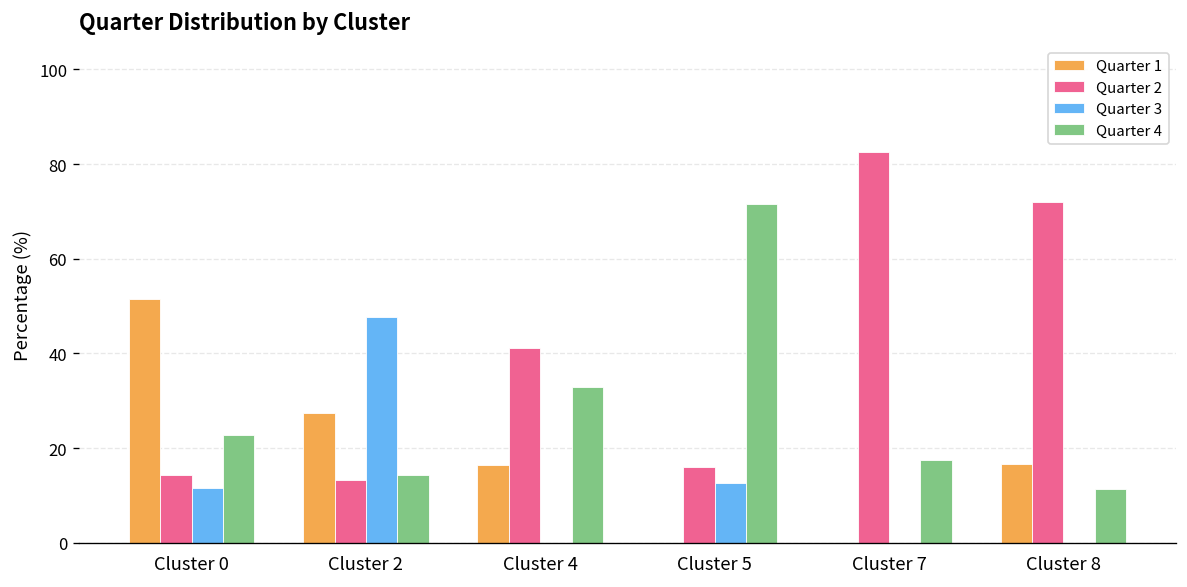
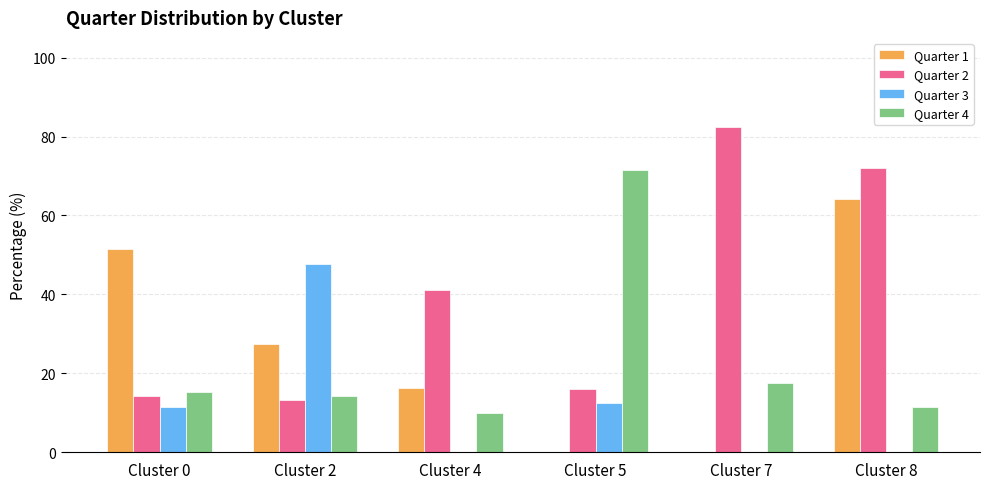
Quarter 4, Cluster 0: 23 -> 15
Quarter 4, Cluster 4: 33 -> 10
Quarter 1, Cluster 8: 17 -> 64
